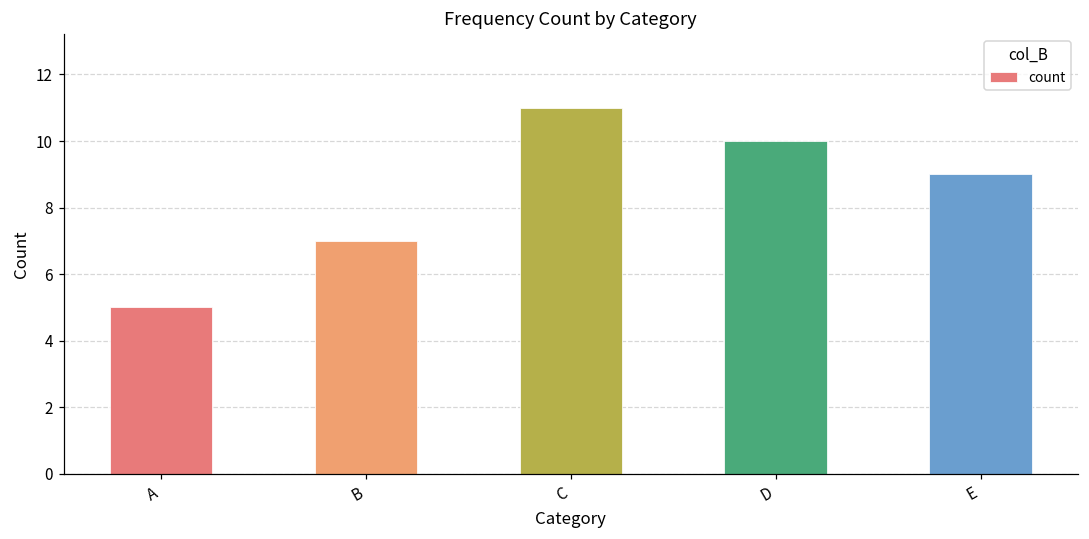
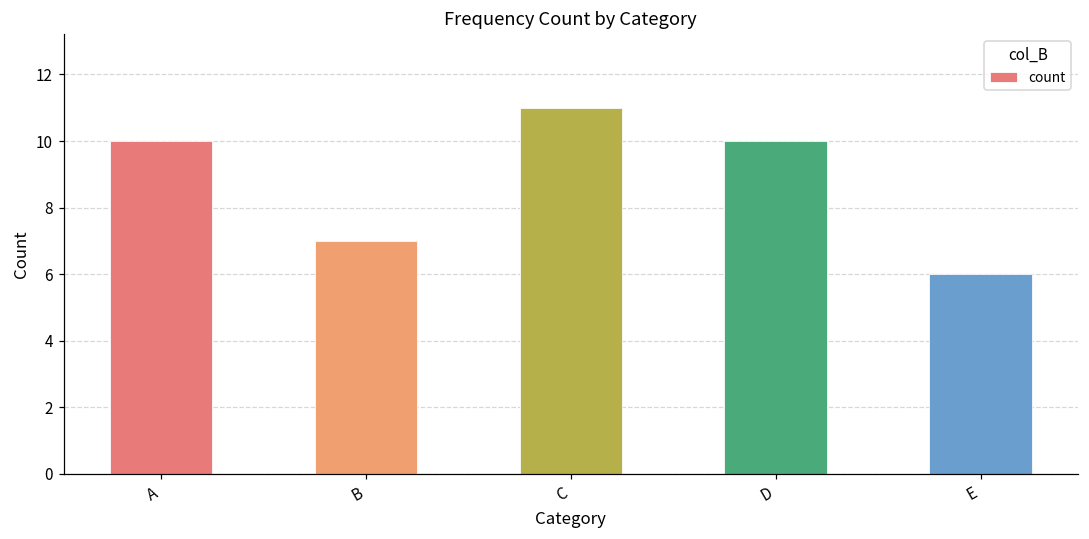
A: 5 -> 10
E: 9 -> 6
